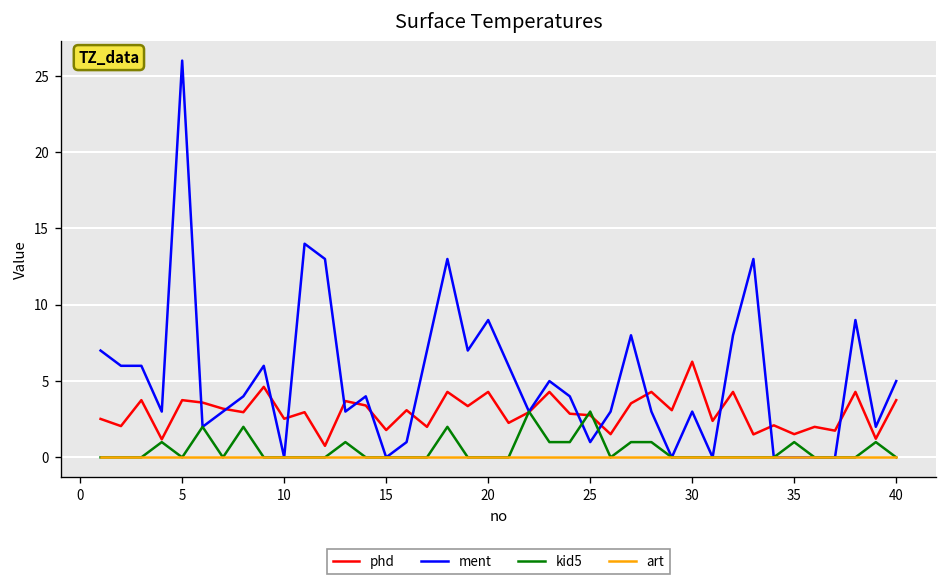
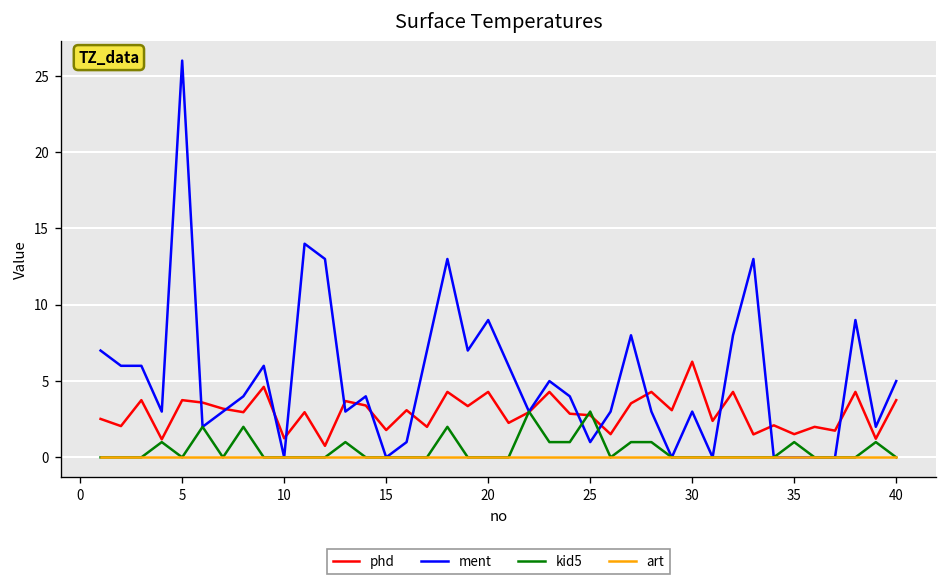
phd, 10: 2.5 -> 1.3
